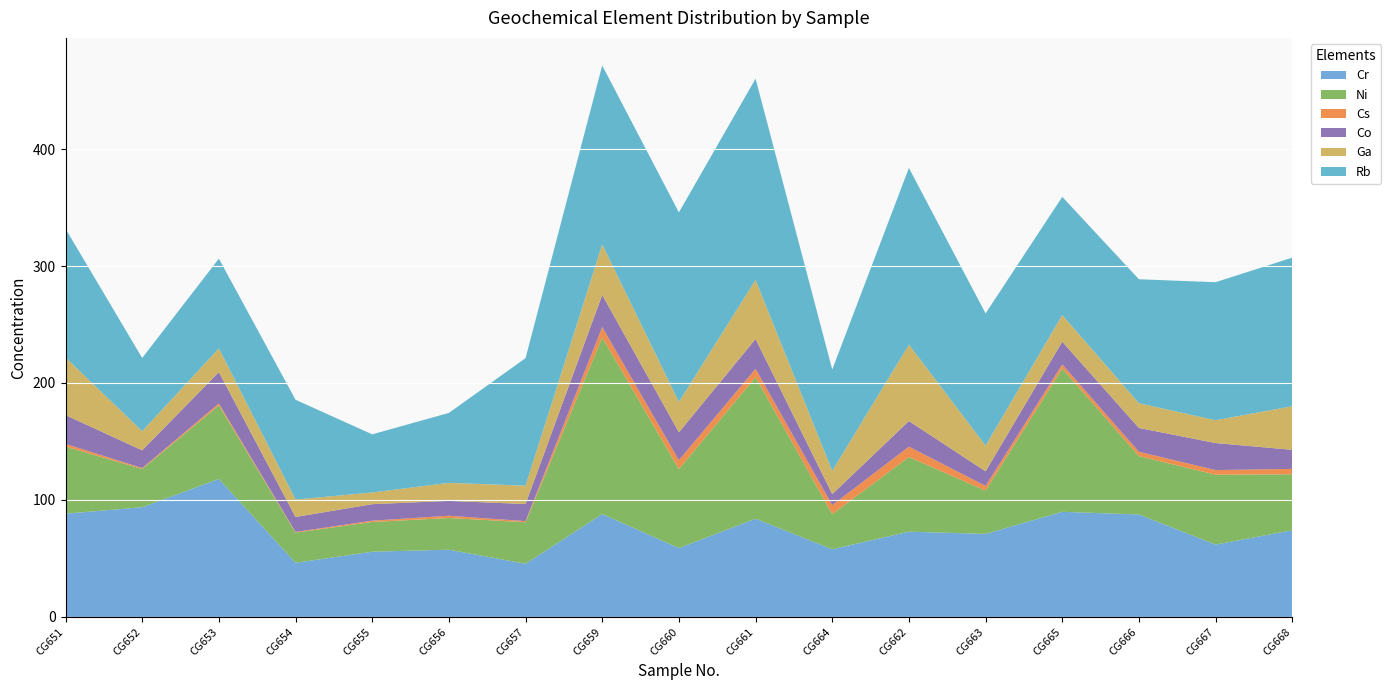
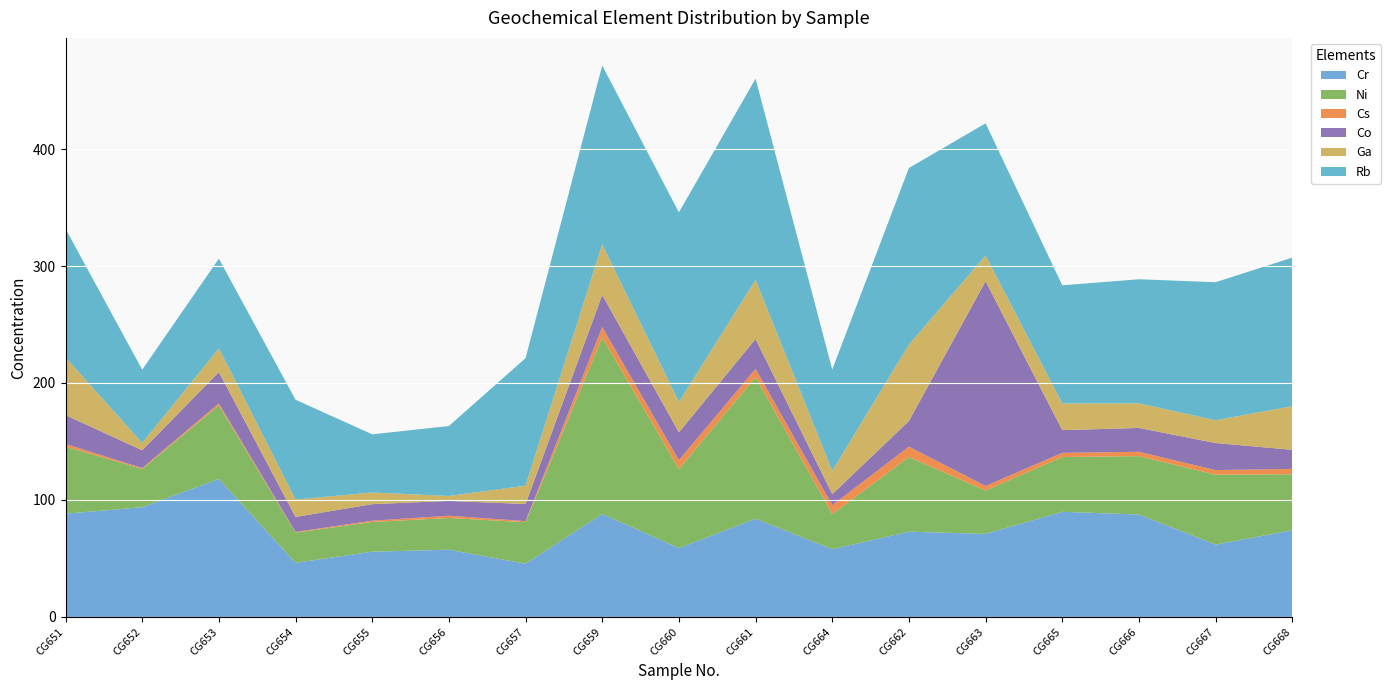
Ga, CG652: 16 -> 6
Ga, CG656: 15 -> 4
Co, CG663: 13 -> 175
Ni, CG665: 122 -> 47
